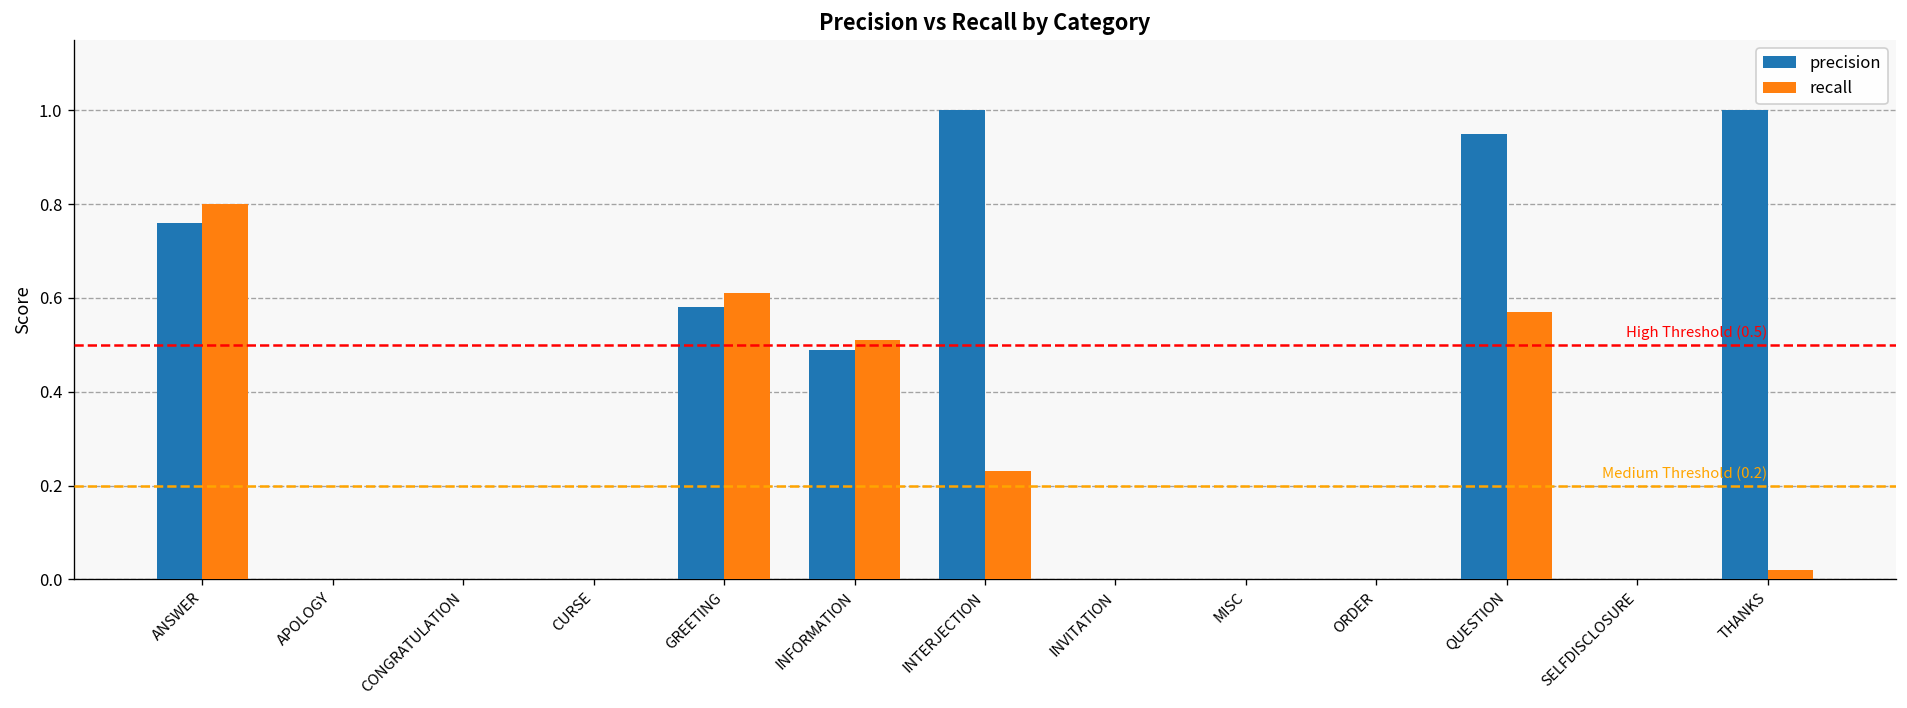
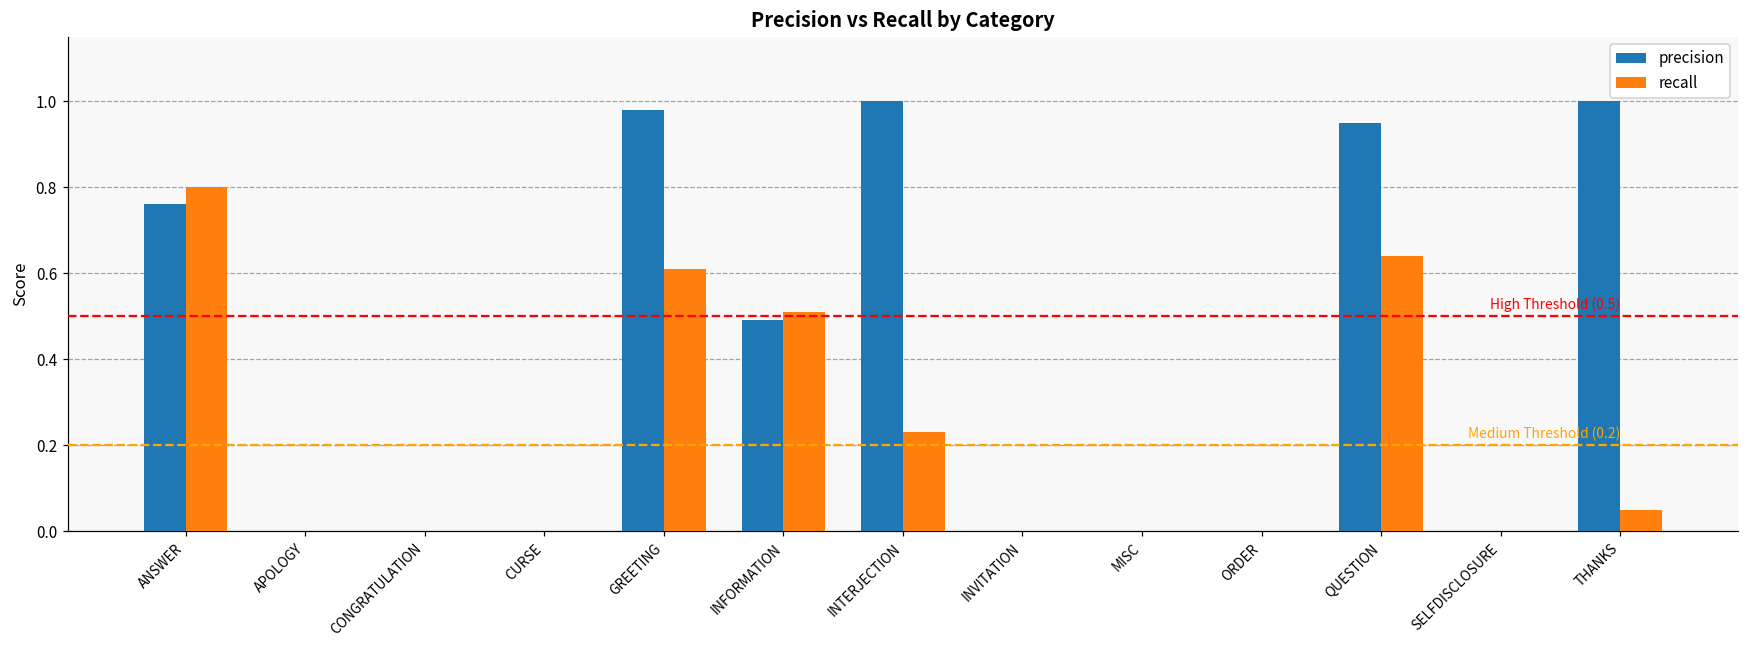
precision, GREETING: 0.58 -> 0.98
recall, QUESTION: 0.57 -> 0.64
recall, THANKS: 0.02 -> 0.05
